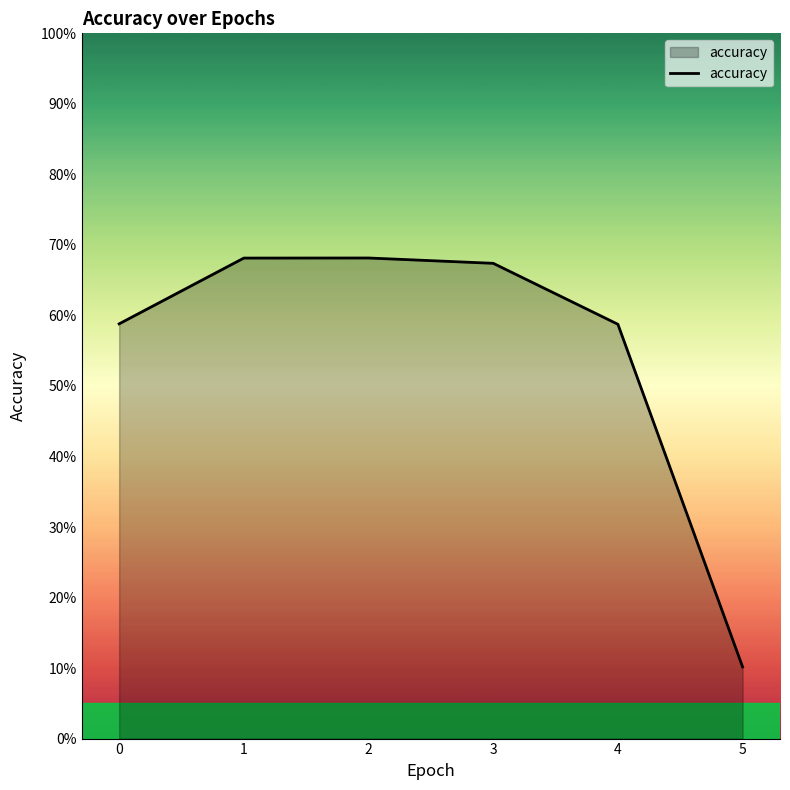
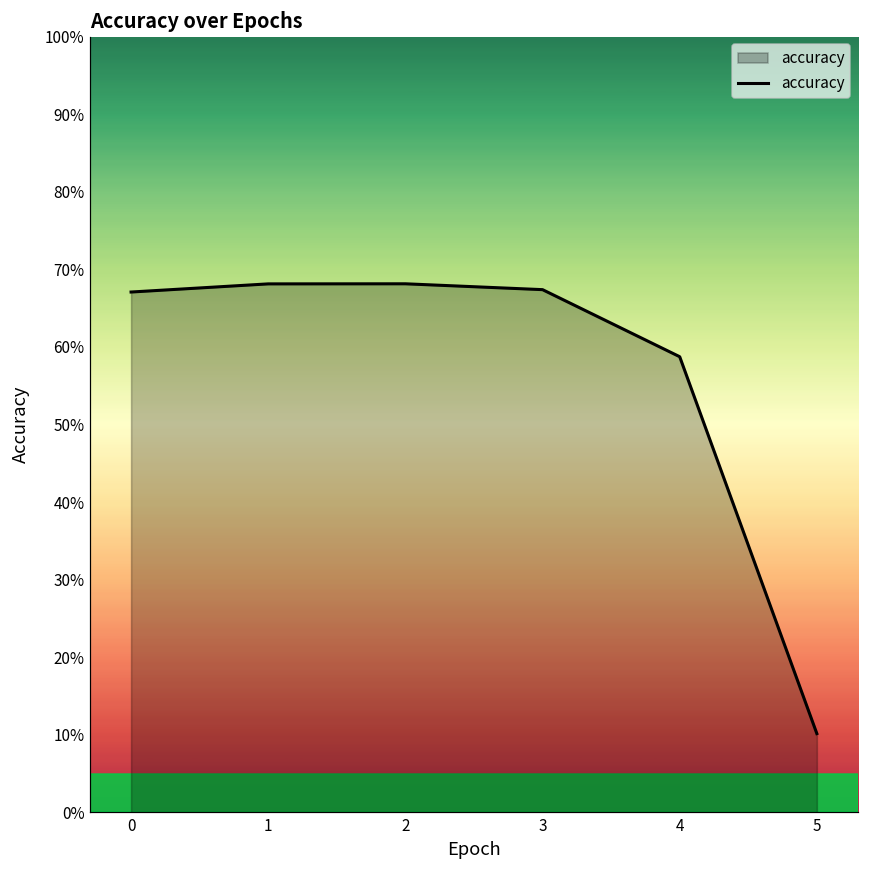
0: 59% -> 67%
